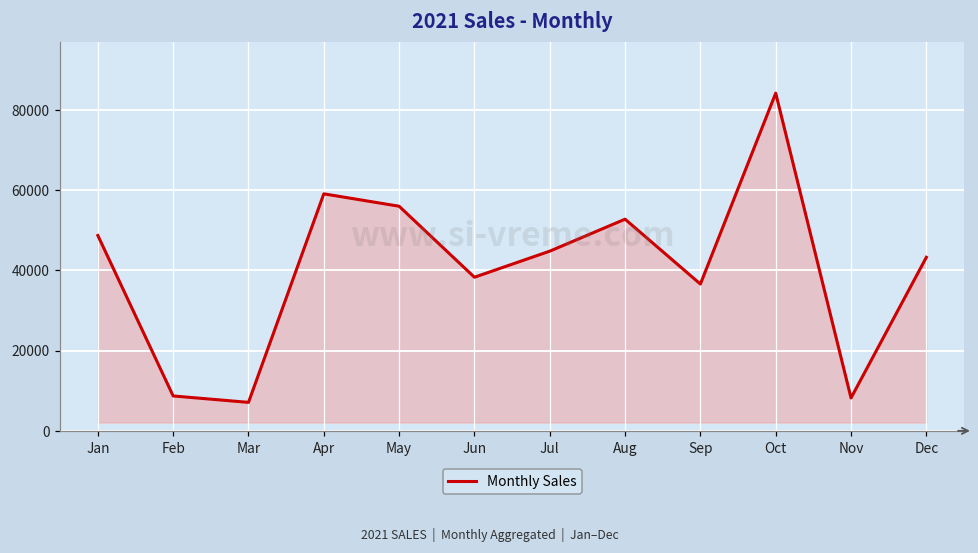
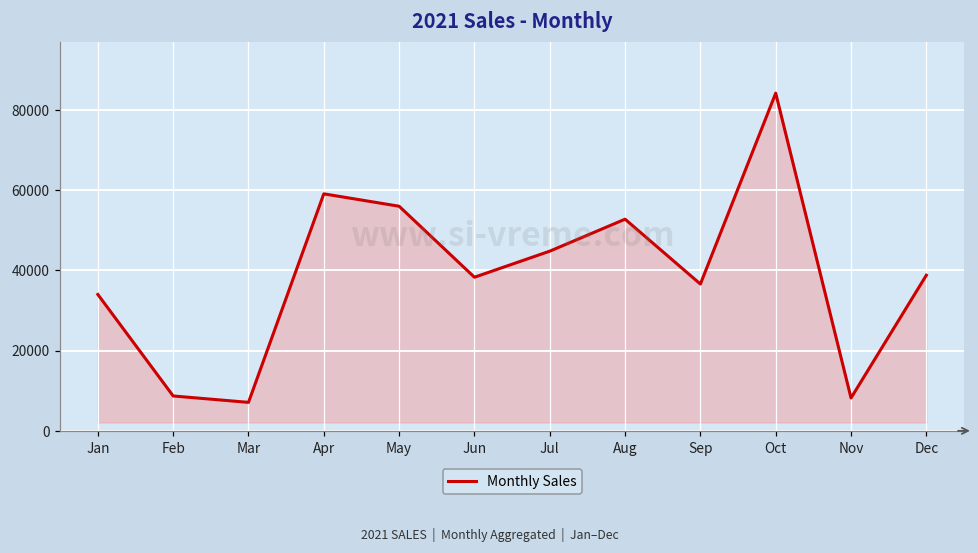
Jan: 49000 -> 34000
Dec: 43000 -> 39000
